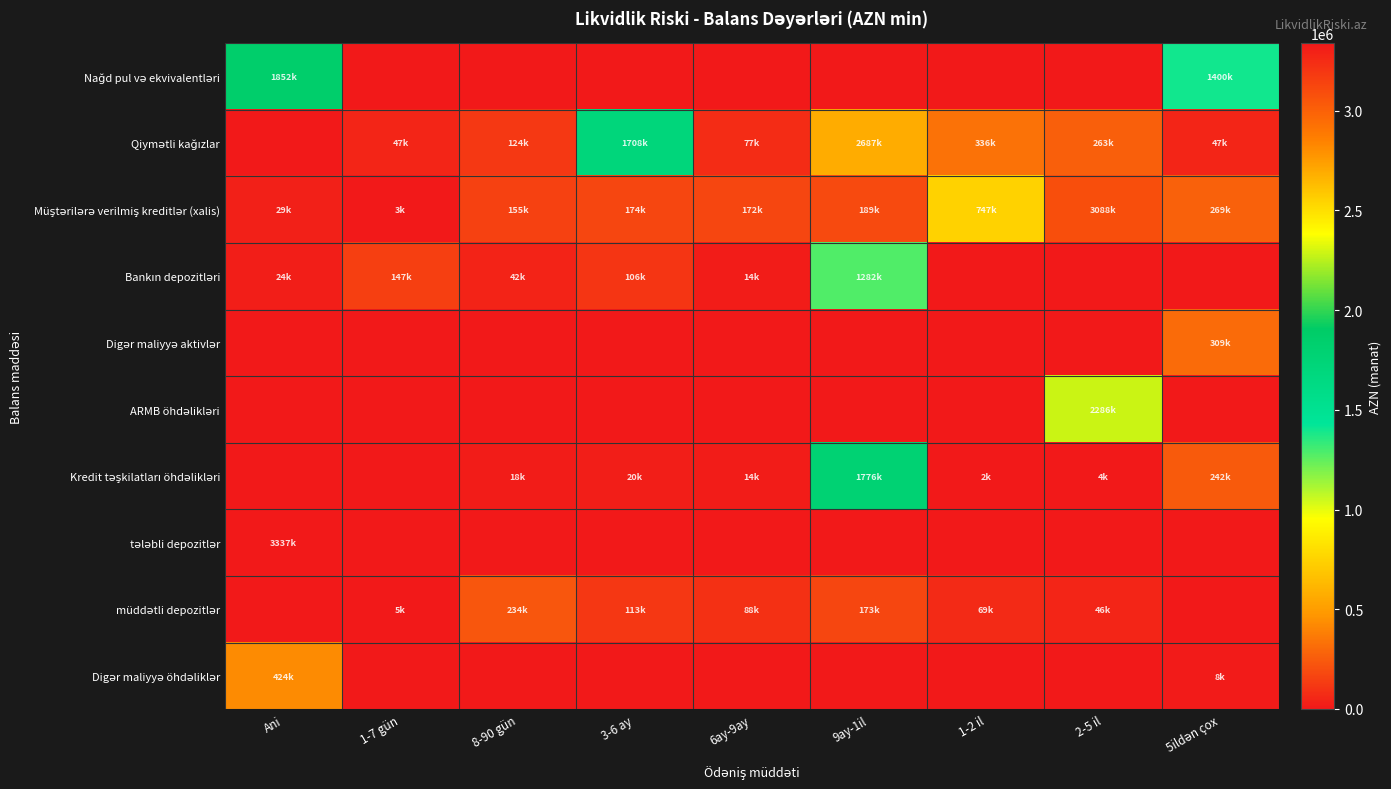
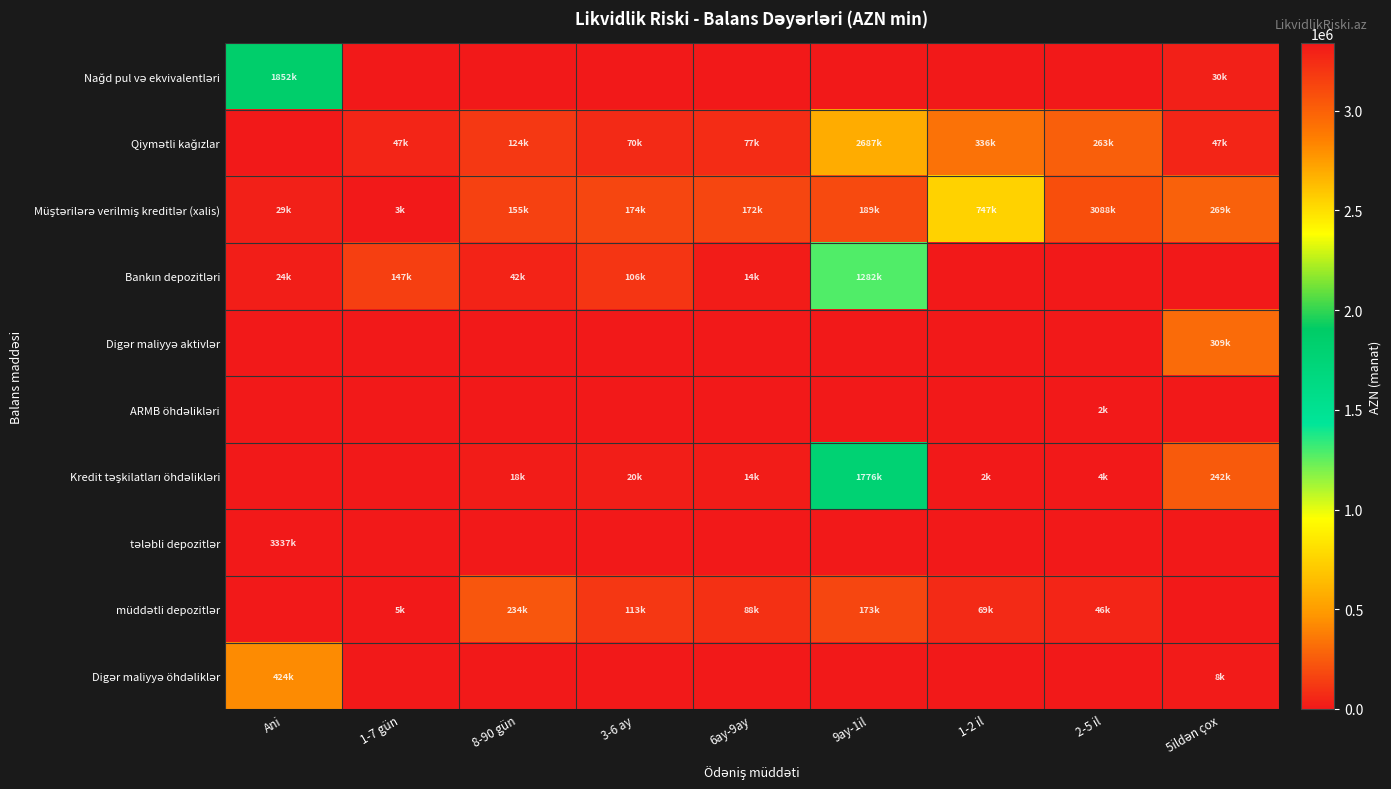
Nağd pul və ekvivalentləri, 5ildən çox: 1400k -> 30k
Qiymətli kağızlar, 3-6 ay: 1708k -> 70k
ARMB öhdəlikləri, 2-5 il: 2286k -> 2k
